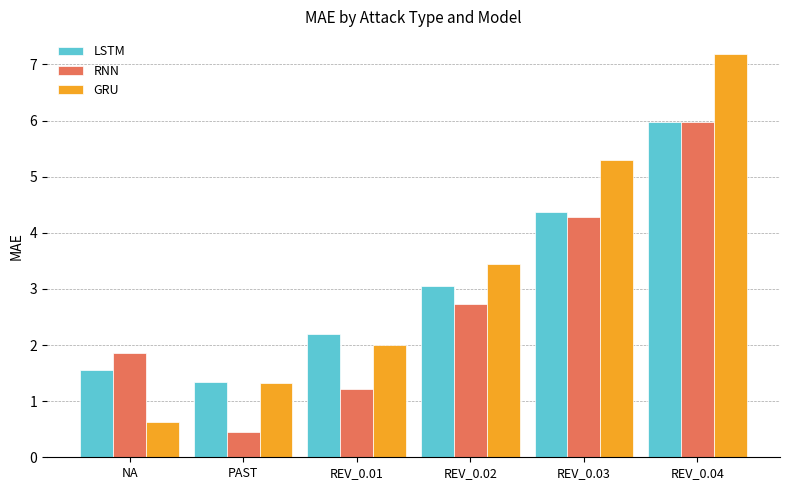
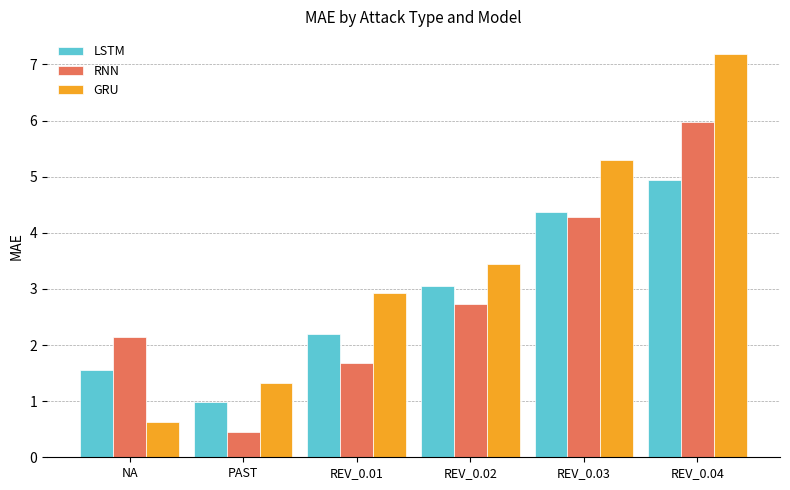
RNN, NA: 1.9 -> 2.1
LSTM, PAST: 1.3 -> 1.0
RNN, REV_0.01: 1.2 -> 1.7
GRU, REV_0.01: 2.0 -> 2.9
LSTM, REV_0.04: 6.0 -> 4.9
